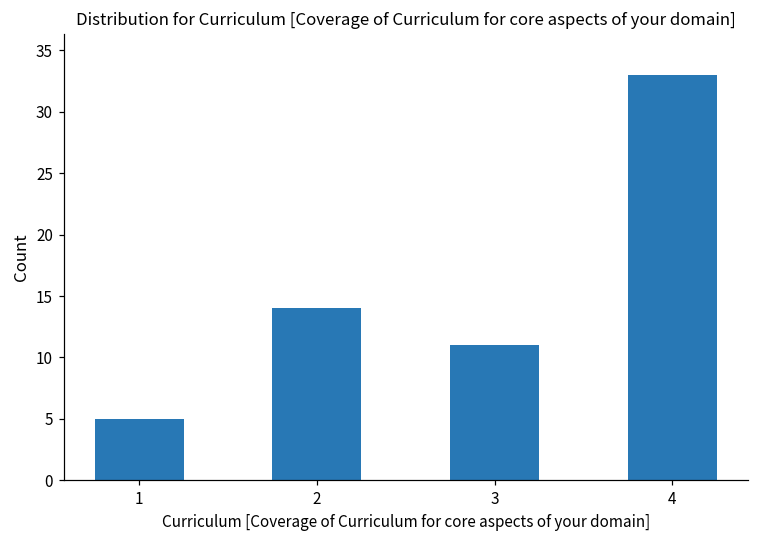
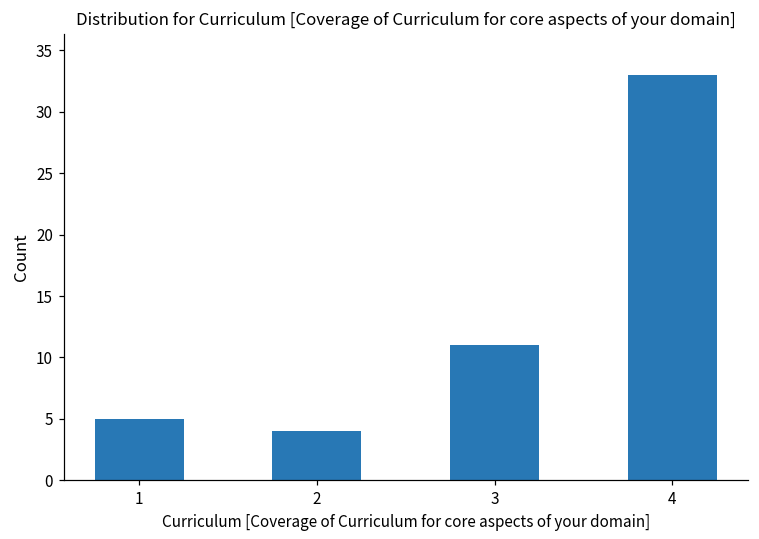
2: 14 -> 4
